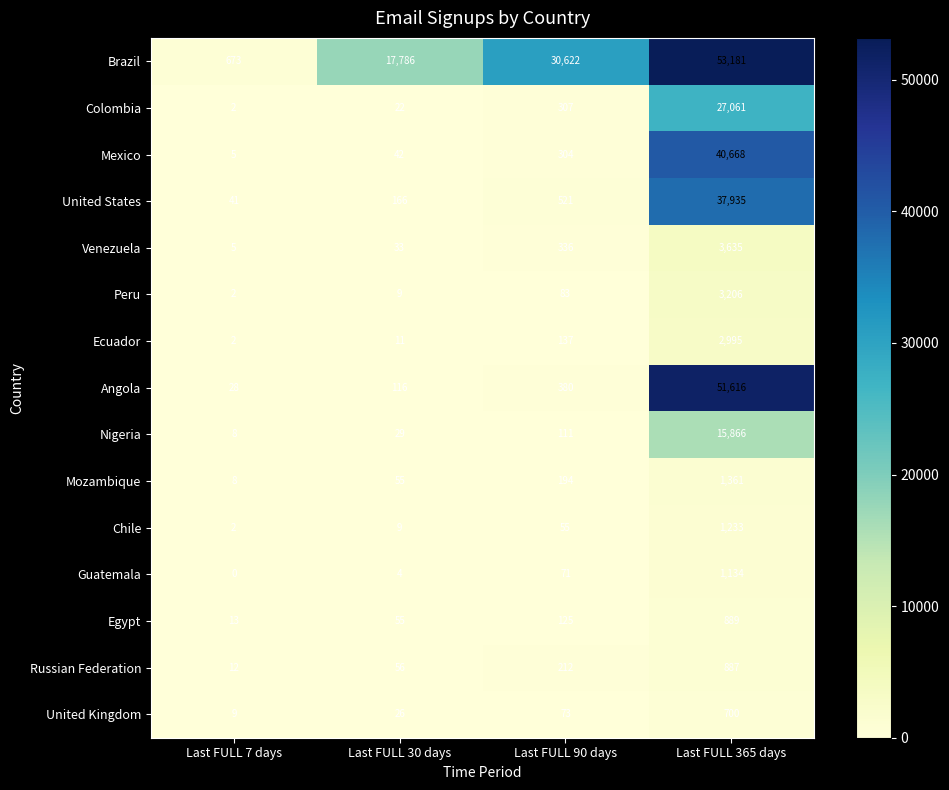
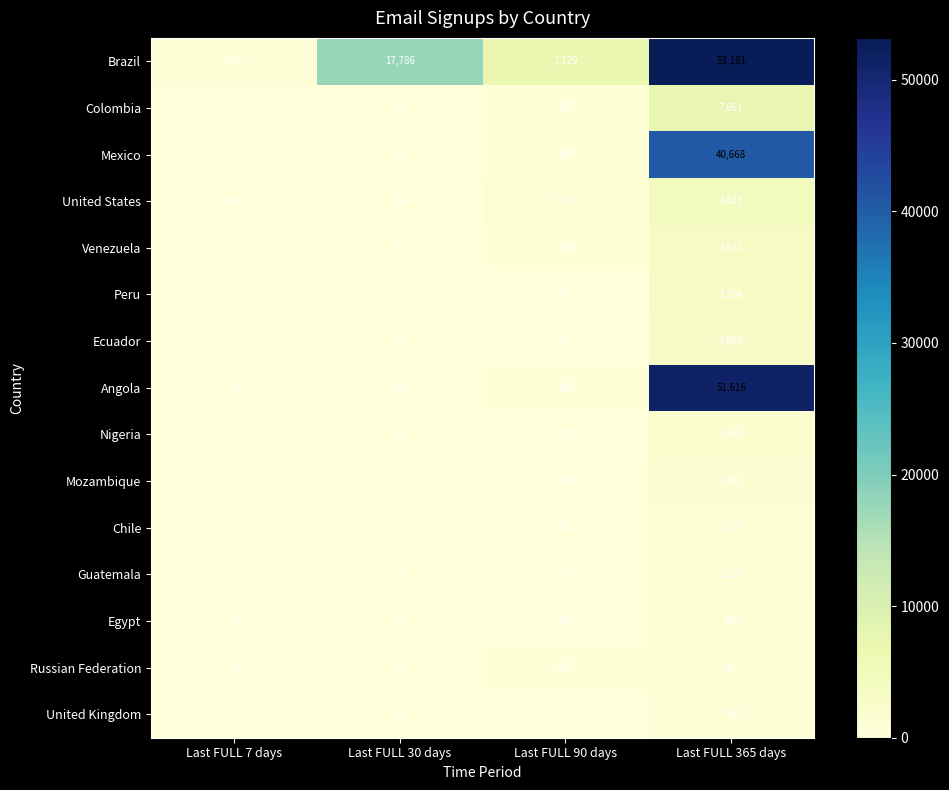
Brazil, Last FULL 90 days: 30,622 -> 7,129
Colombia, Last FULL 365 days: 27,061 -> 7,661
United States, Last FULL 365 days: 37,935 -> 4,623
Nigeria, Last FULL 365 days: 15,866 -> 1,676
